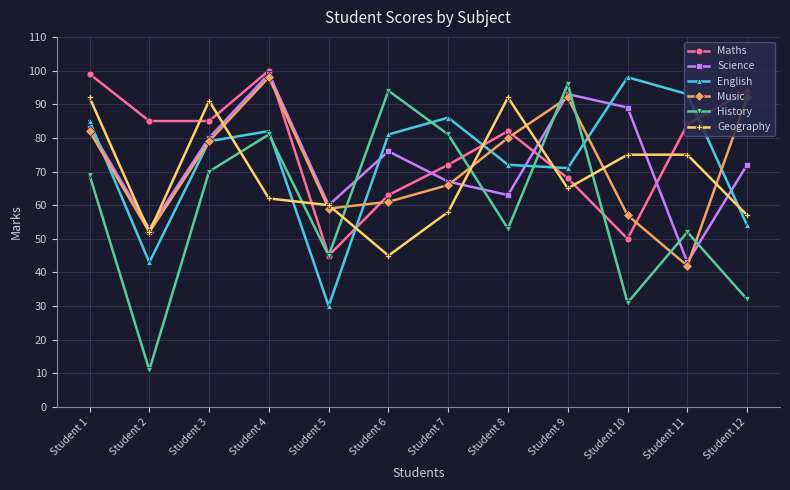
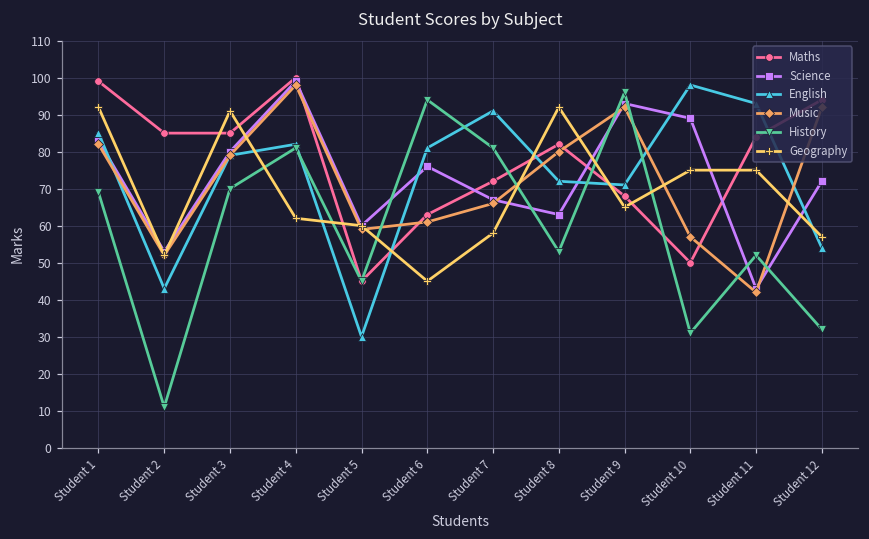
English, Student 7: 86 -> 91
